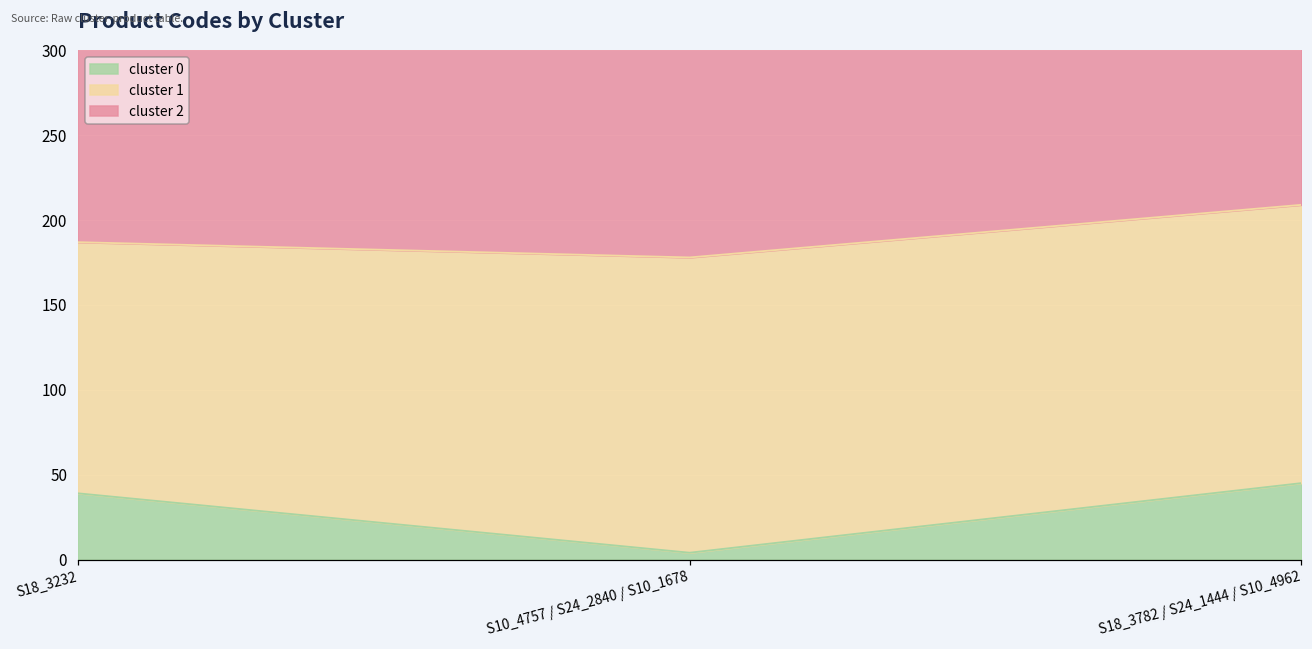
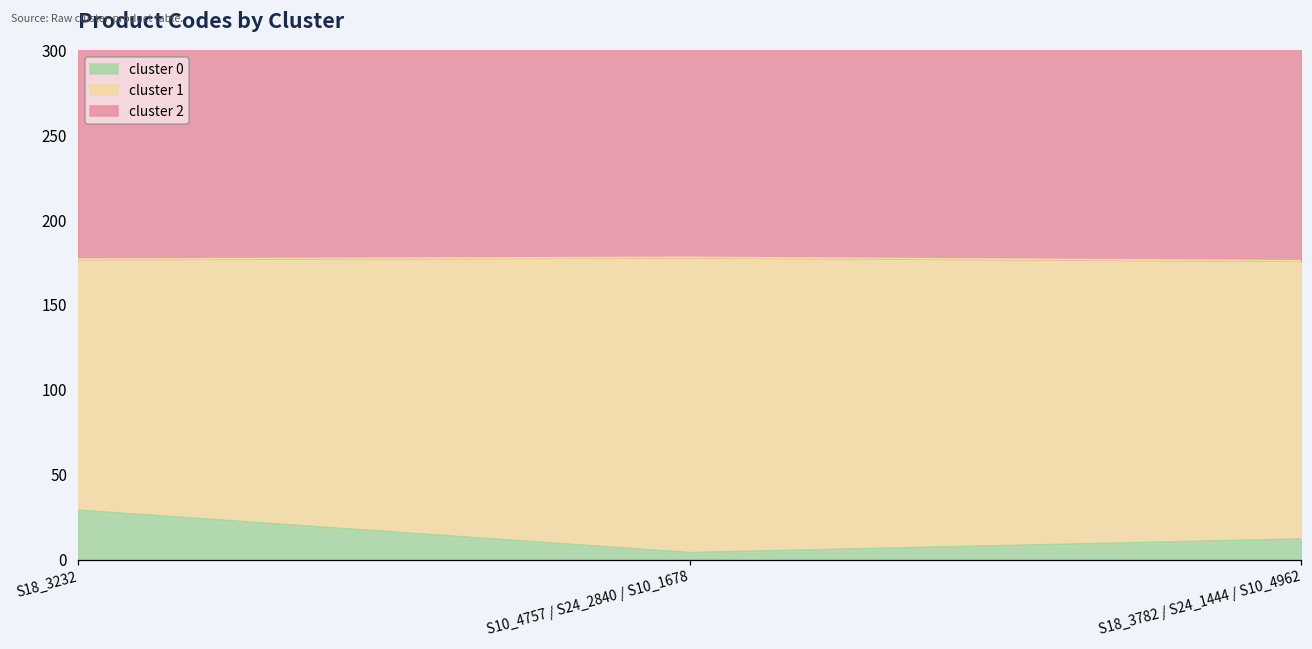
cluster 0, S18_3232: 39 -> 29
cluster 0, S18_3782 / S24_1444 / S10_4962: 45 -> 12
